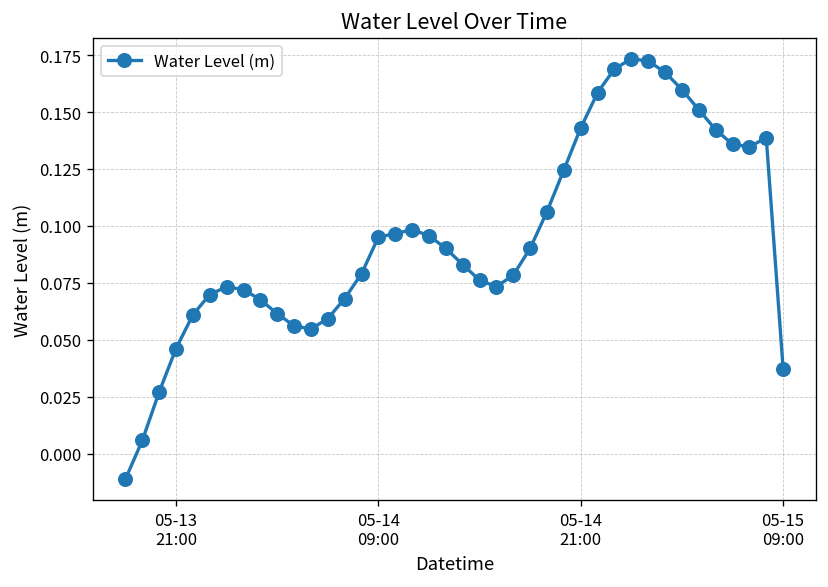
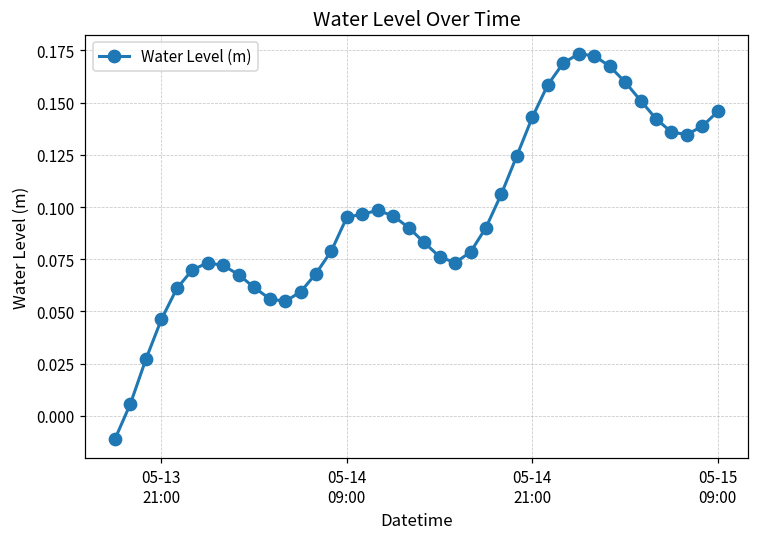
05-15 09:00: 0.037 -> 0.146
